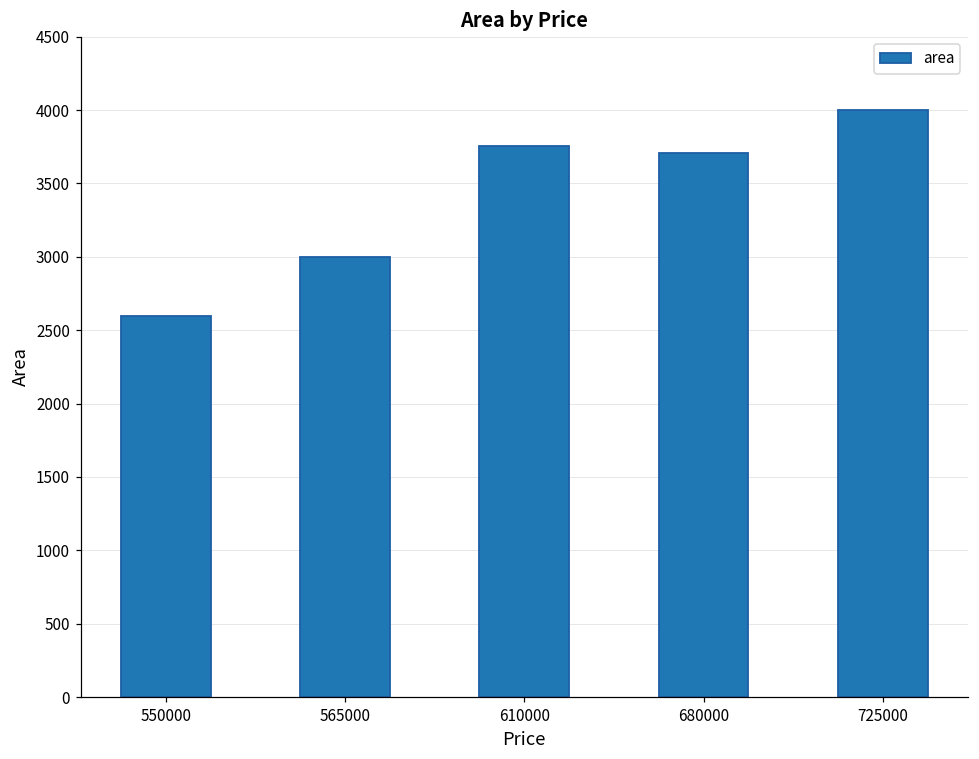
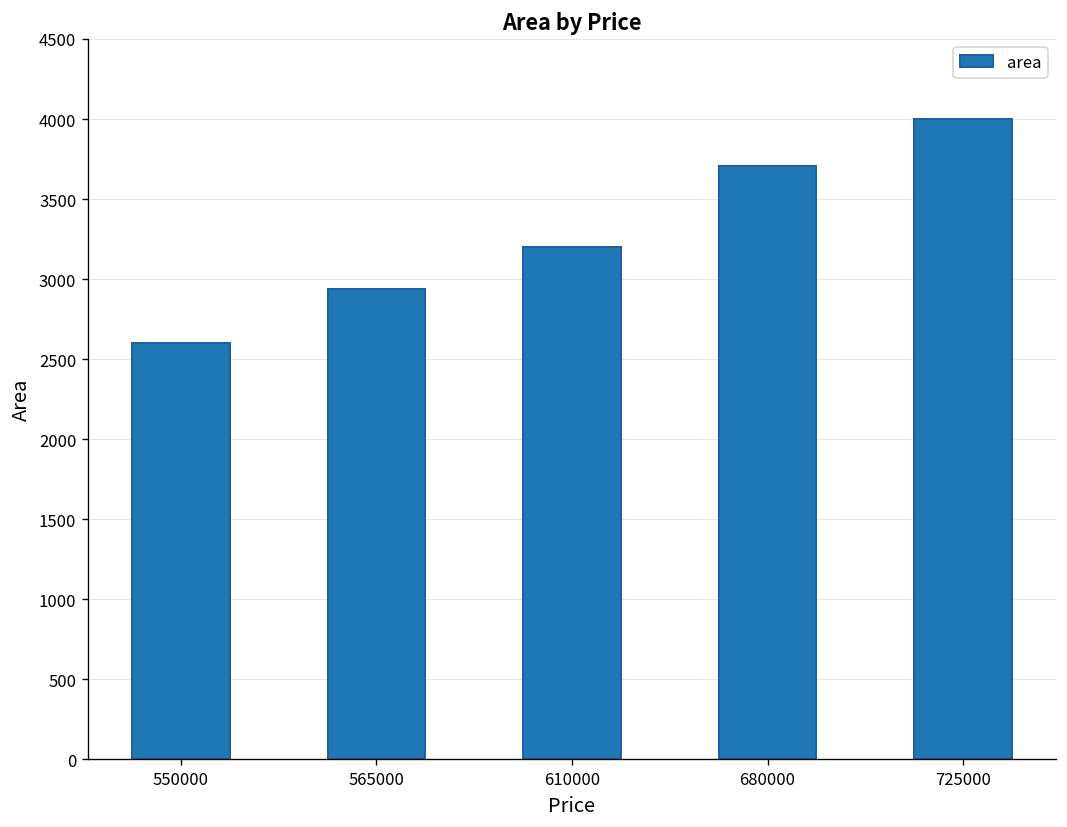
565000: 3000 -> 2940
610000: 3750 -> 3200
